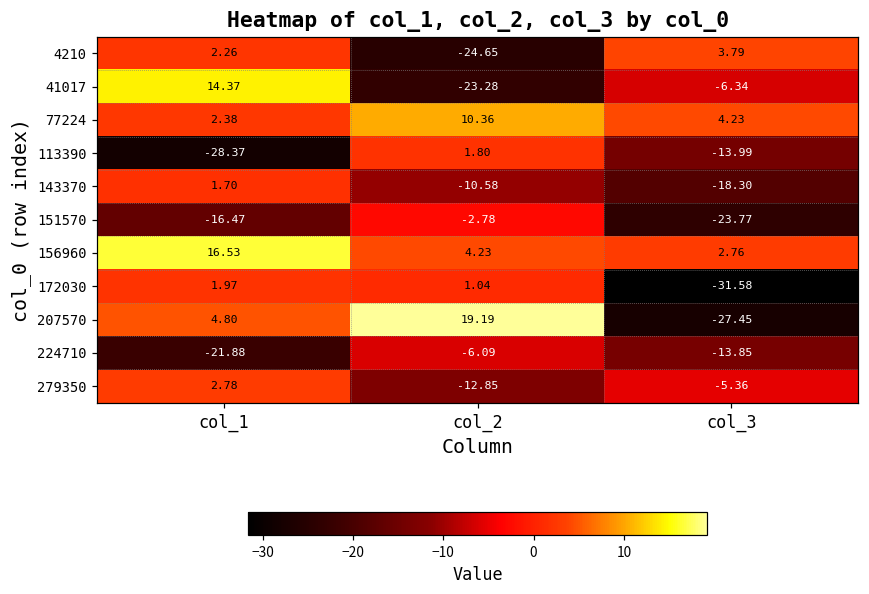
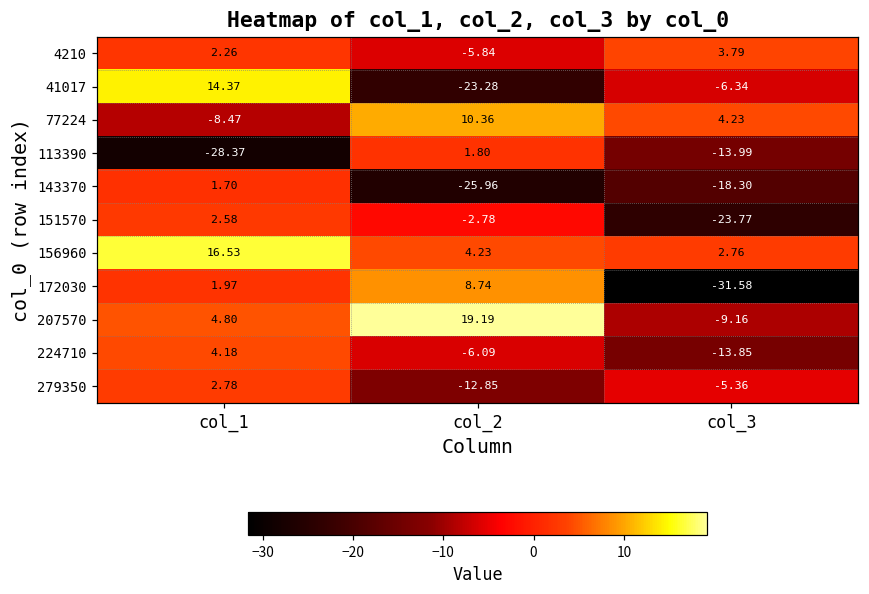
4210, col_2: -24.65 -> -5.84
77224, col_1: 2.38 -> -8.47
143370, col_2: -10.58 -> -25.96
151570, col_1: -16.47 -> 2.58
172030, col_2: 1.04 -> 8.74
207570, col_3: -27.45 -> -9.16
224710, col_1: -21.88 -> 4.18
